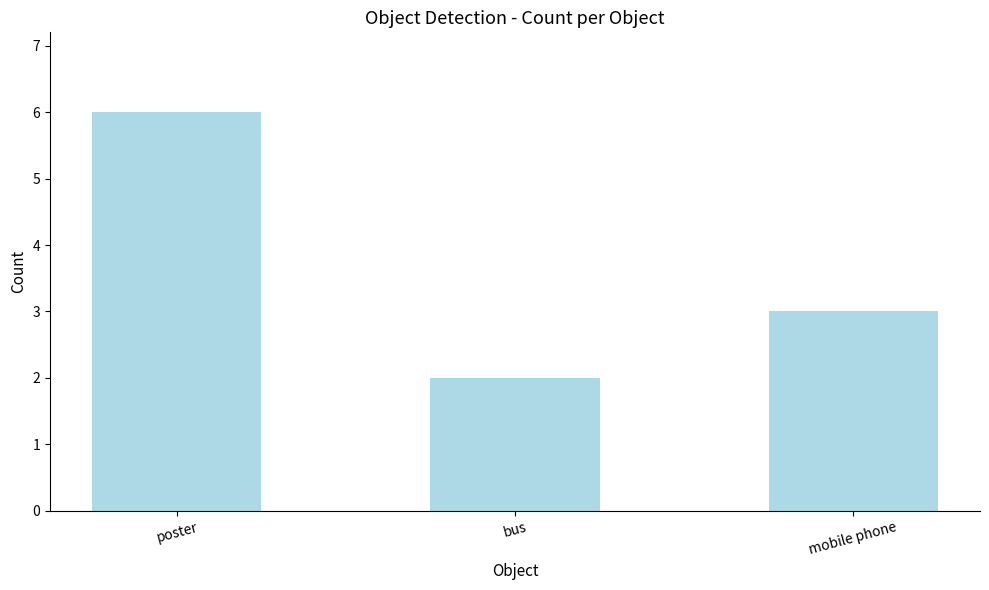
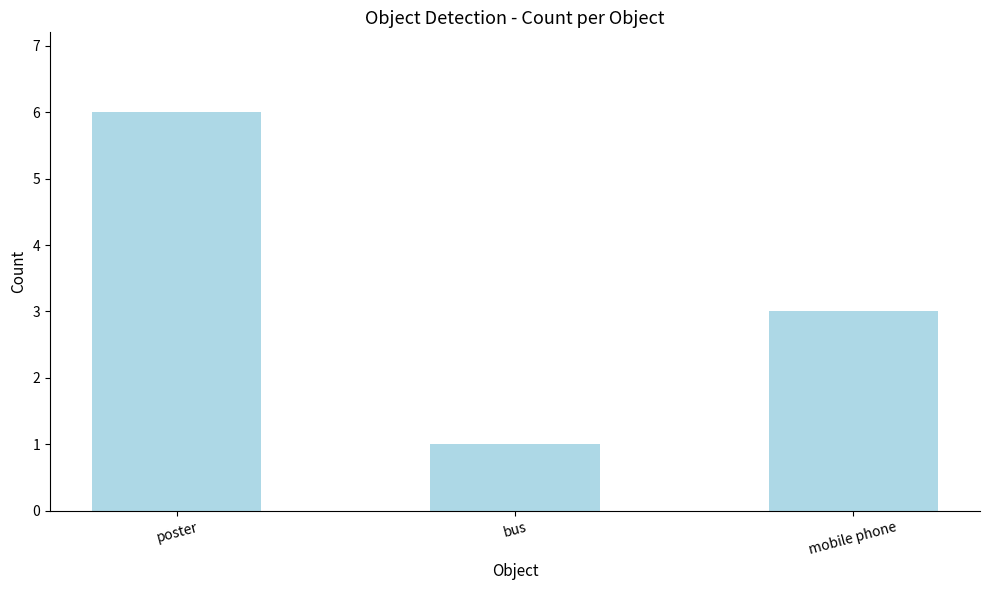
bus: 2 -> 1
